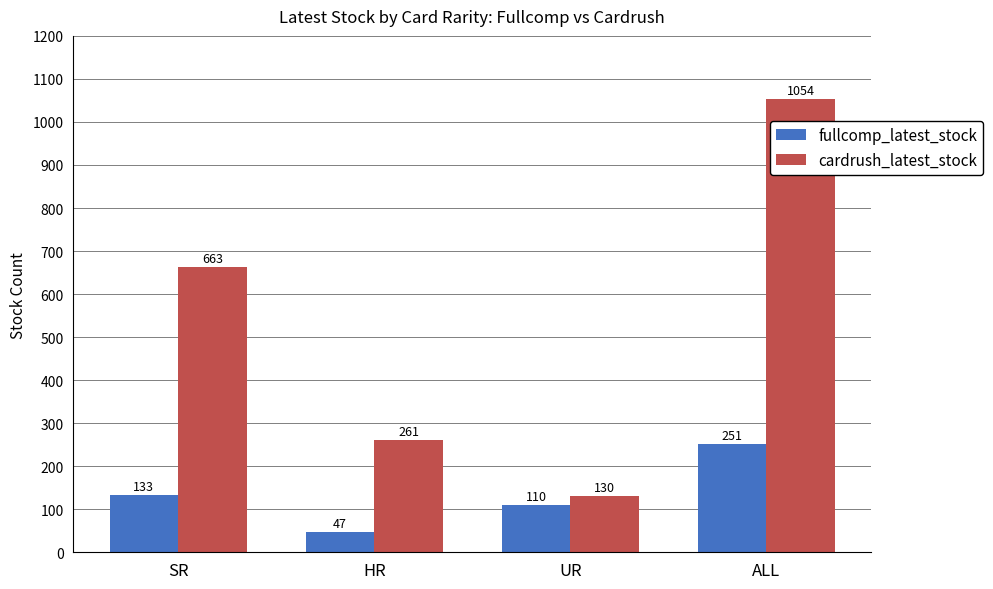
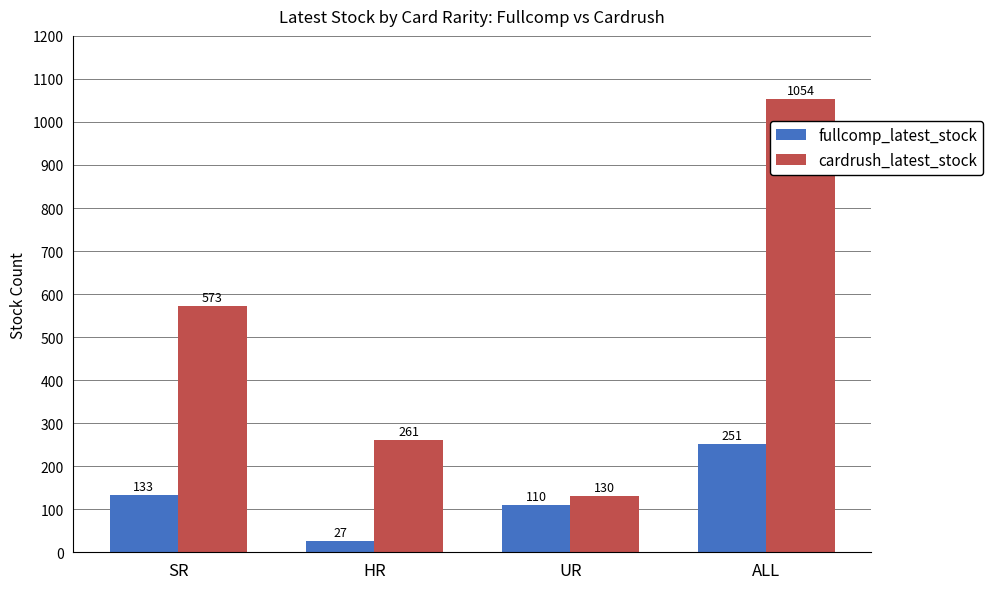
cardrush_latest_stock, SR: 663 -> 573
fullcomp_latest_stock, HR: 47 -> 27
